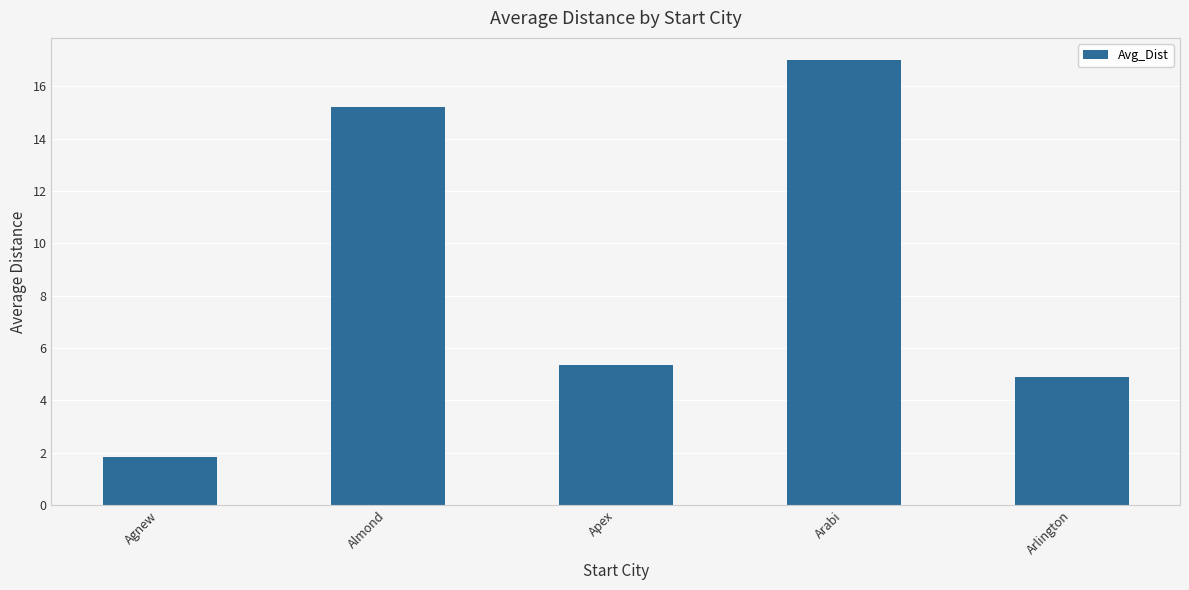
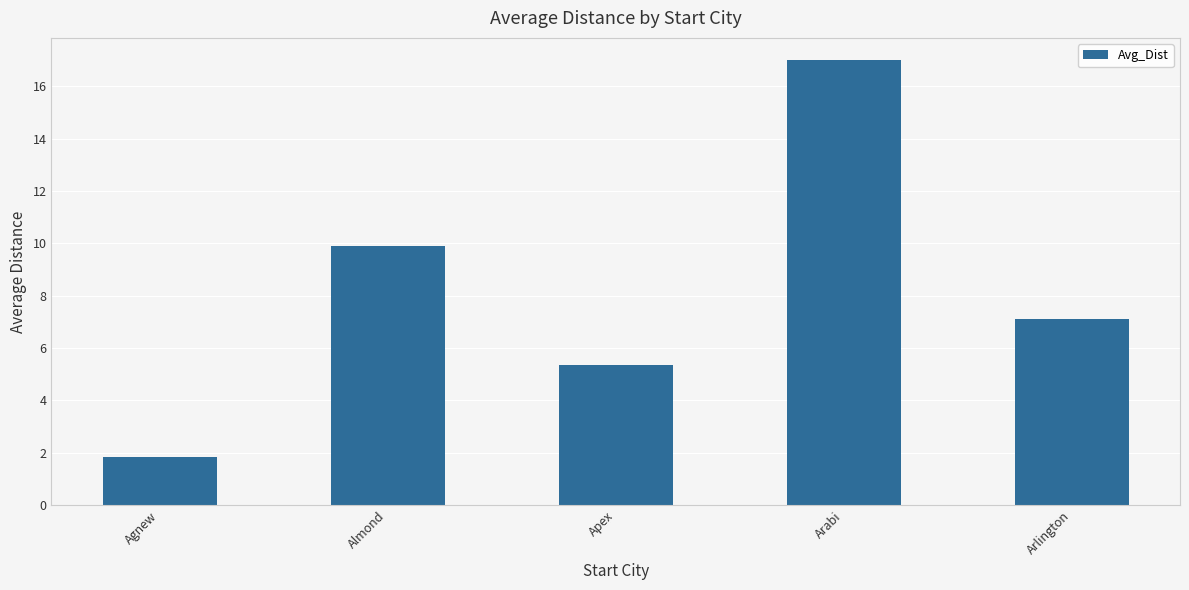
Almond: 15.2 -> 9.9
Arlington: 4.9 -> 7.1
